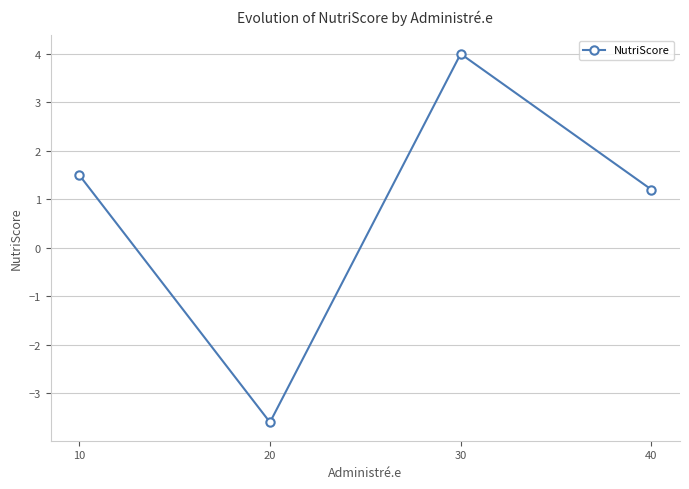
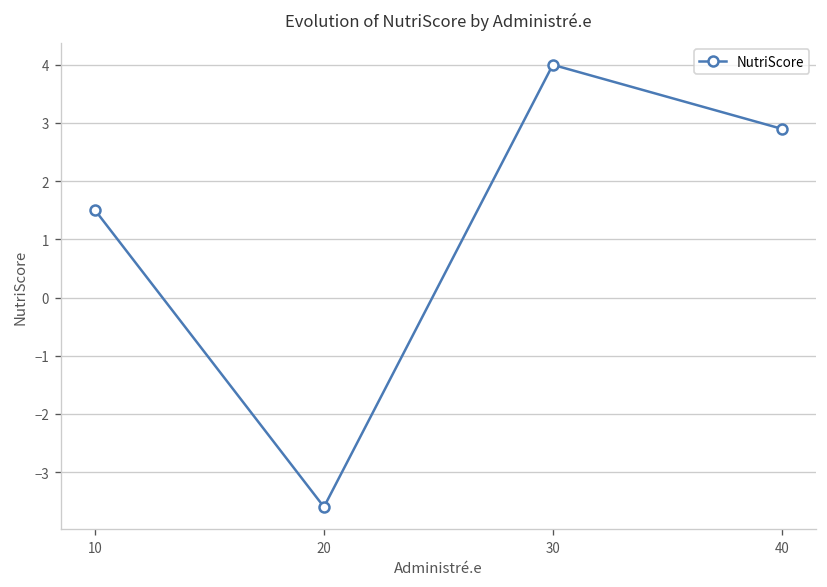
40: 1.2 -> 2.9
